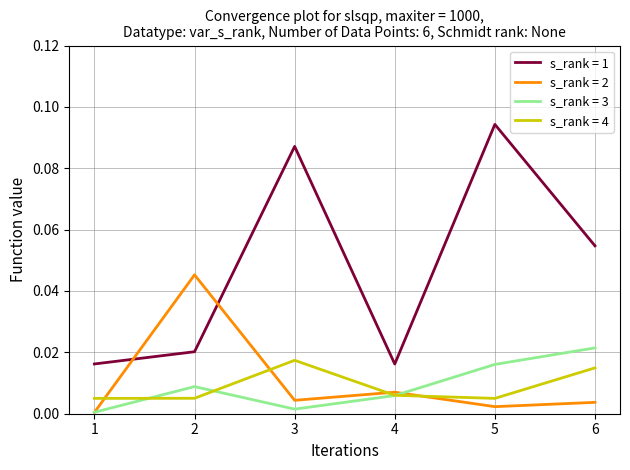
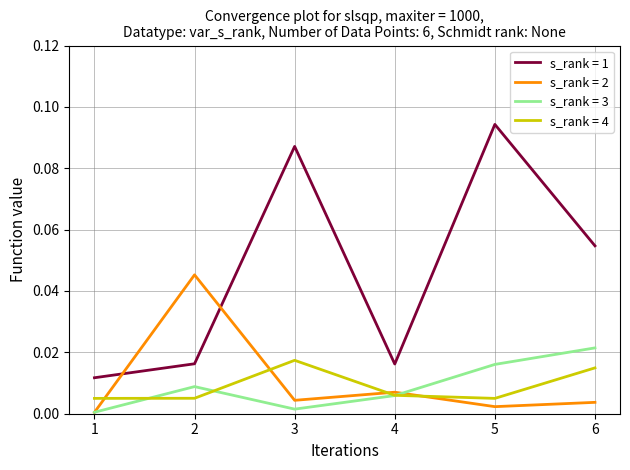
s_rank = 1, 1: 0.016 -> 0.012
s_rank = 1, 2: 0.020 -> 0.016
